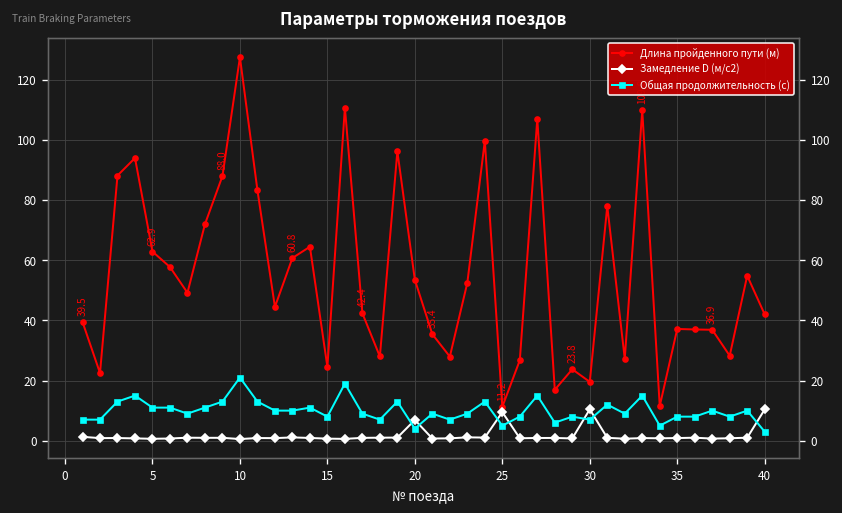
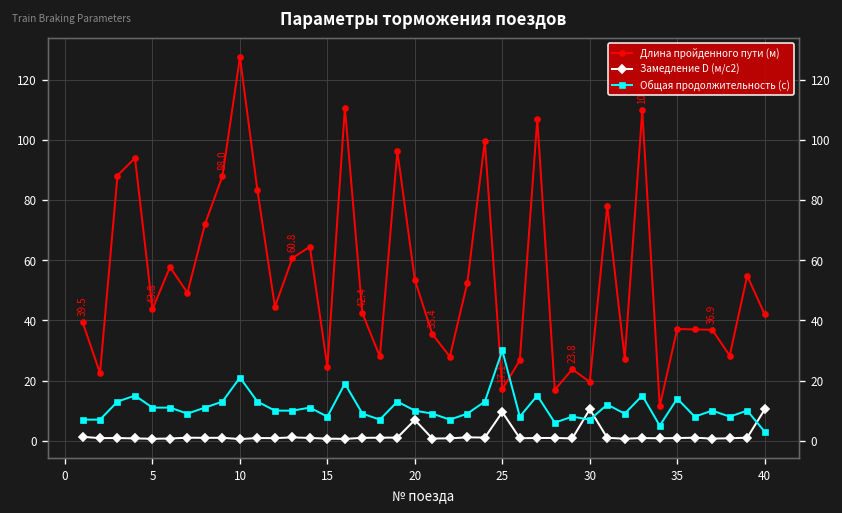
Длина пройденного пути (м), 5: 62.9 -> 43.8
Общая продолжительность (с), 20: 4 -> 10
Длина пройденного пути (м), 25: 11.2 -> 17.1
Общая продолжительность (с), 25: 5 -> 30
Общая продолжительность (с), 35: 8 -> 14
